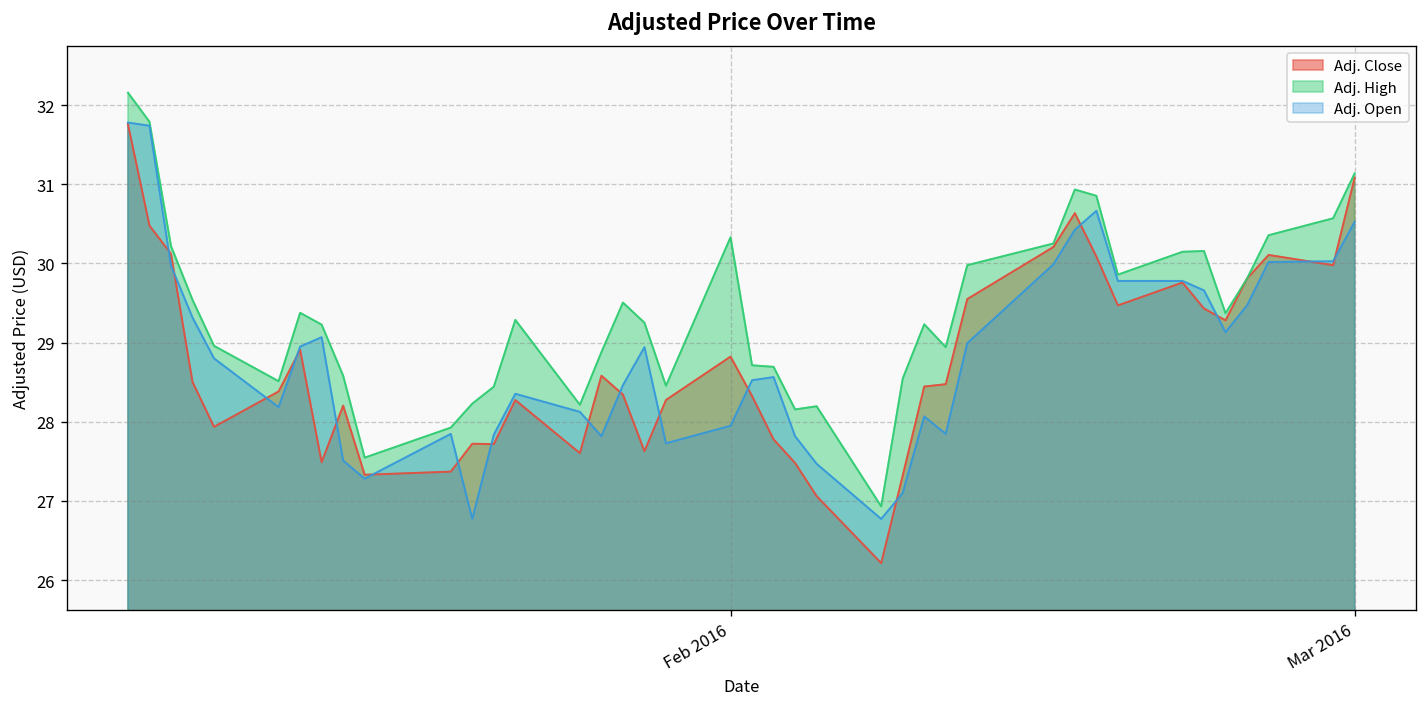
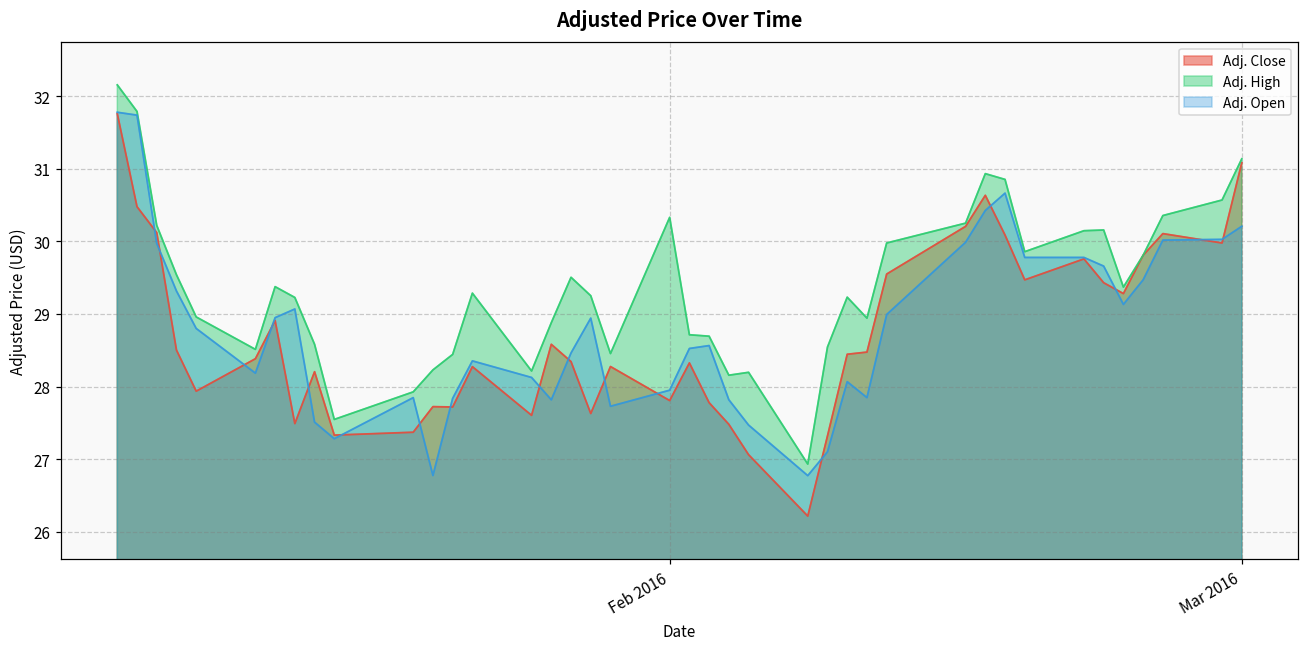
Adj. Close, Feb 2016: 28.8 -> 27.8
Adj. Open, Mar 2016: 30.5 -> 30.2
